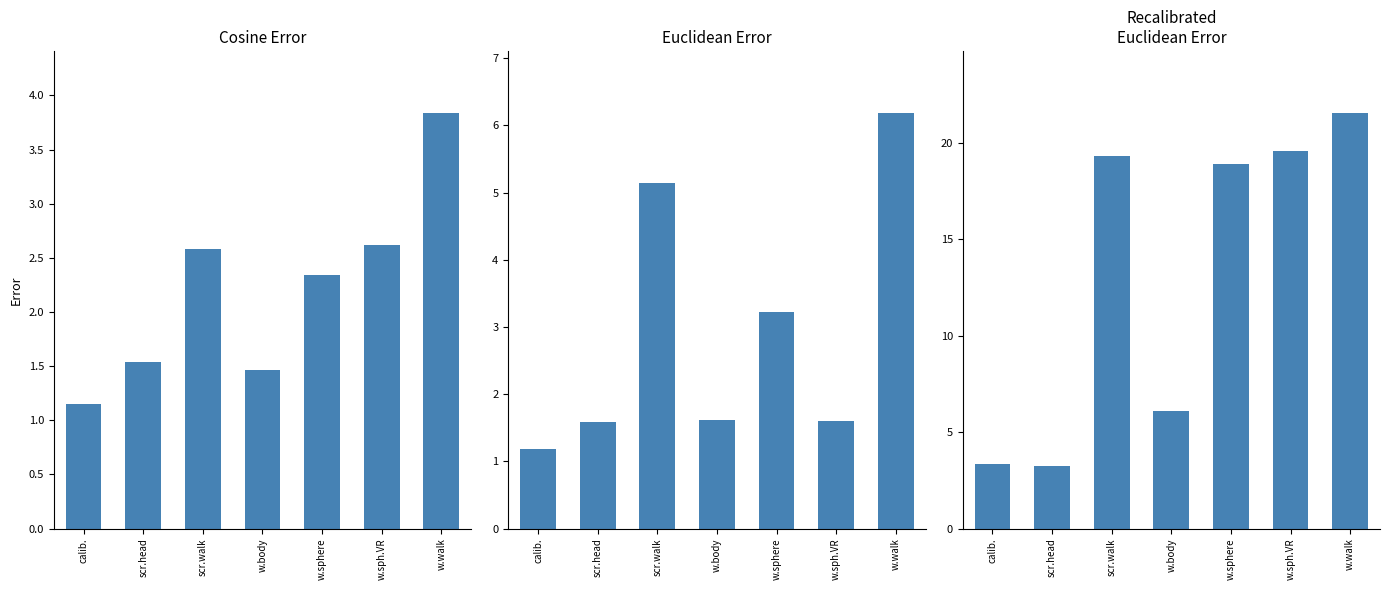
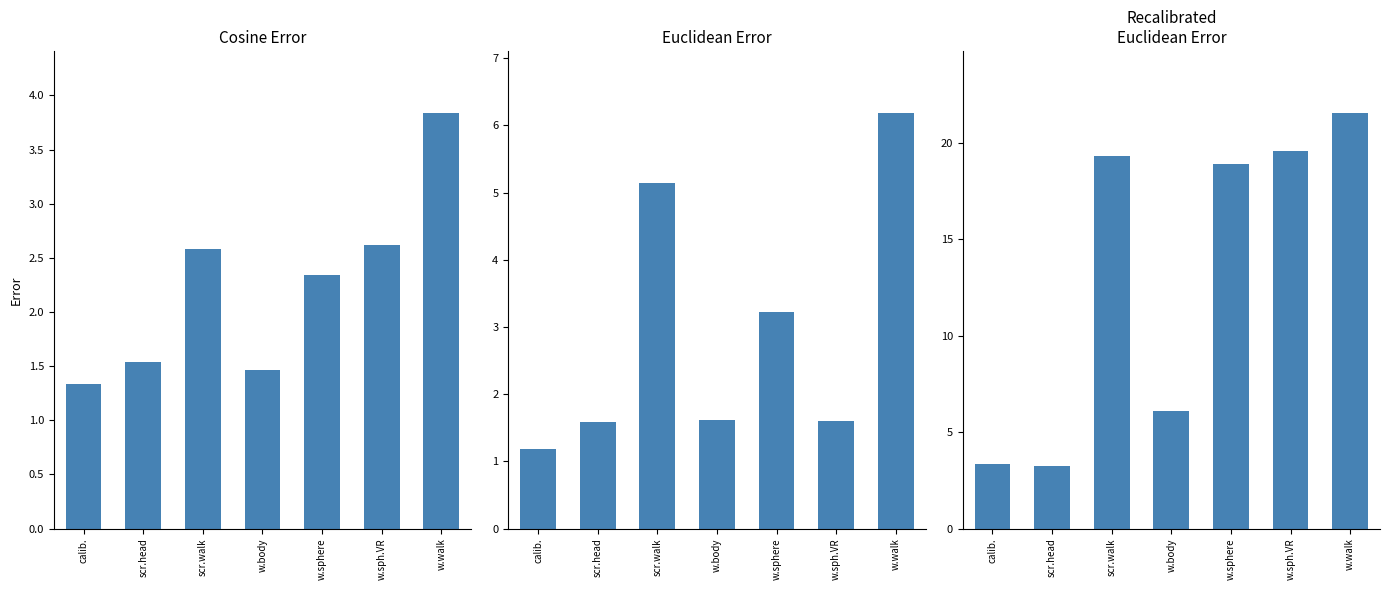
Cosine Error, calib.: 1.15 -> 1.34
